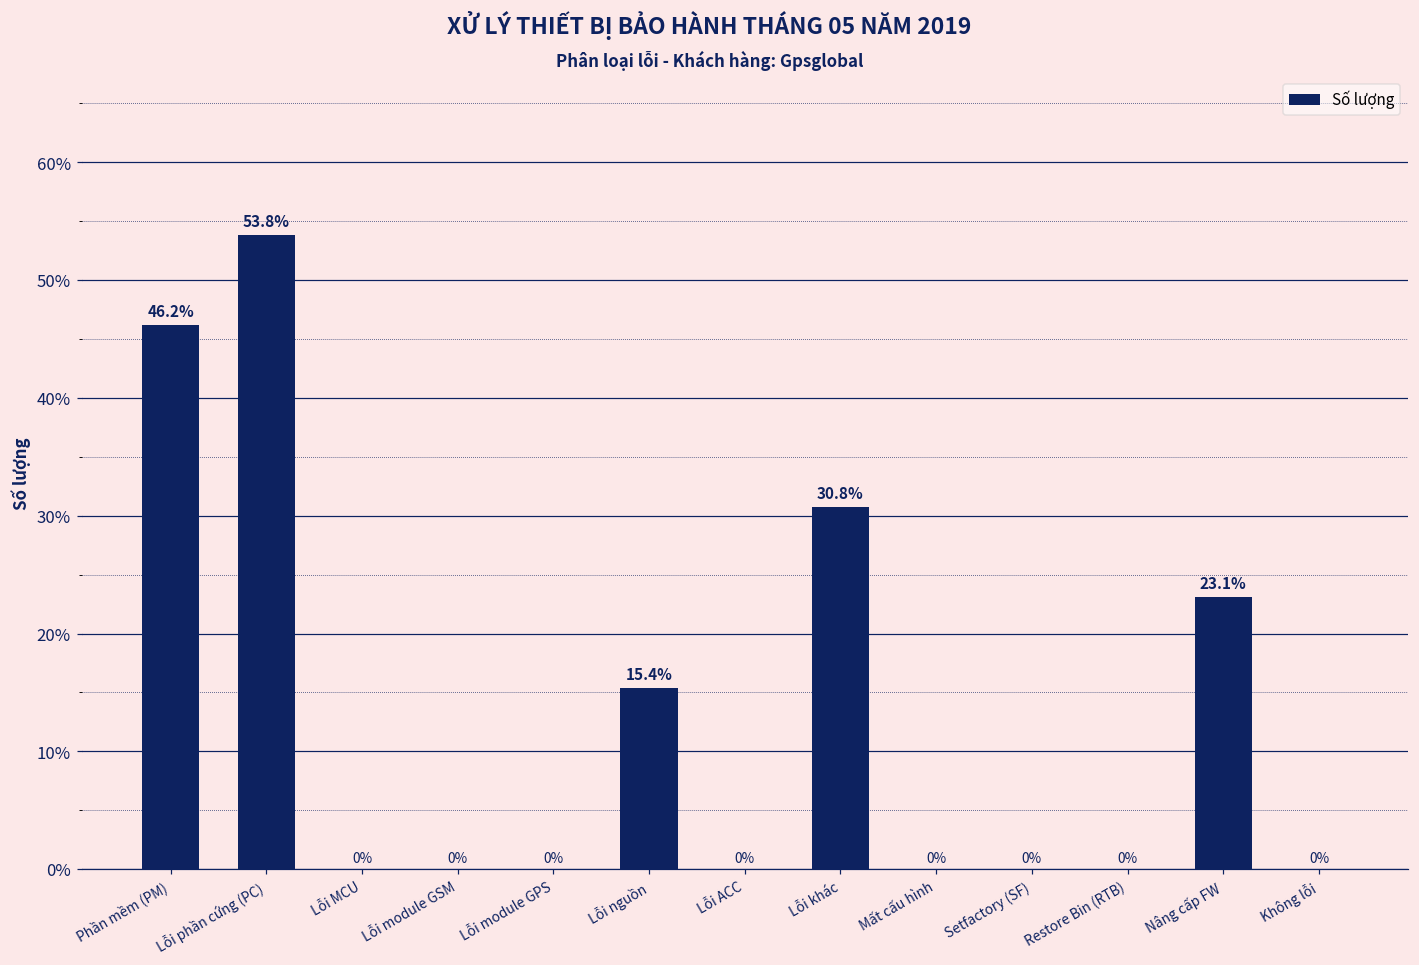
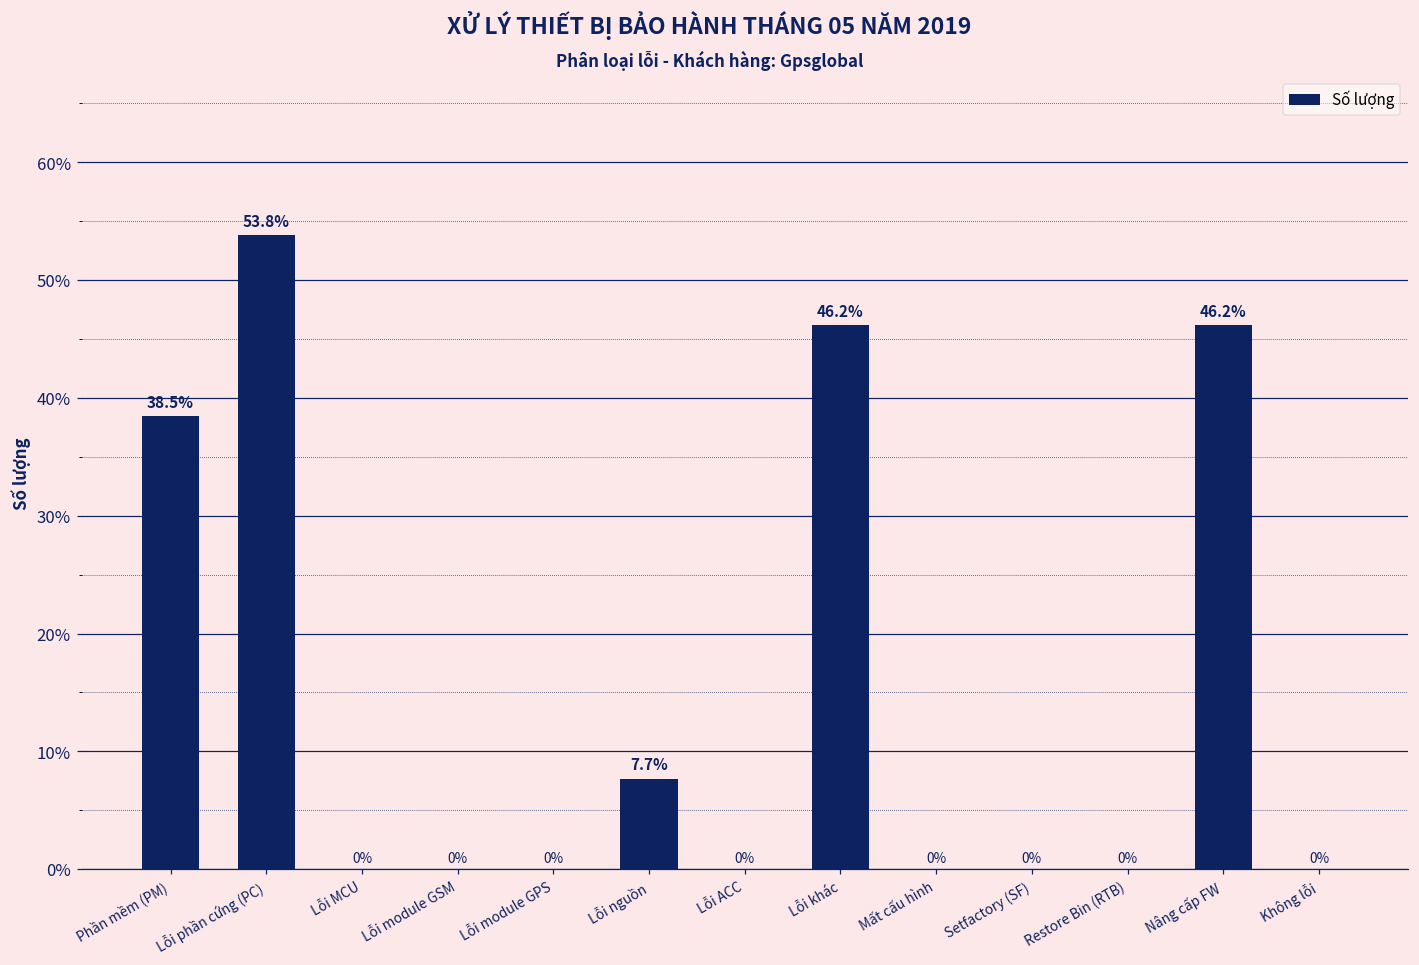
Phần mềm (PM): 46.2% -> 38.5%
Lỗi nguồn: 15.4% -> 7.7%
Lỗi khác: 30.8% -> 46.2%
Nâng cấp FW: 23.1% -> 46.2%
